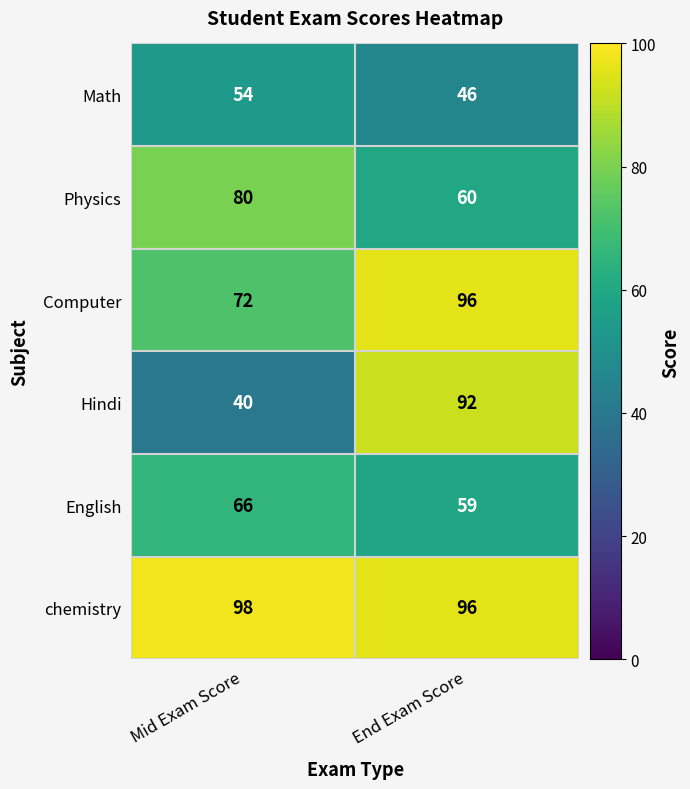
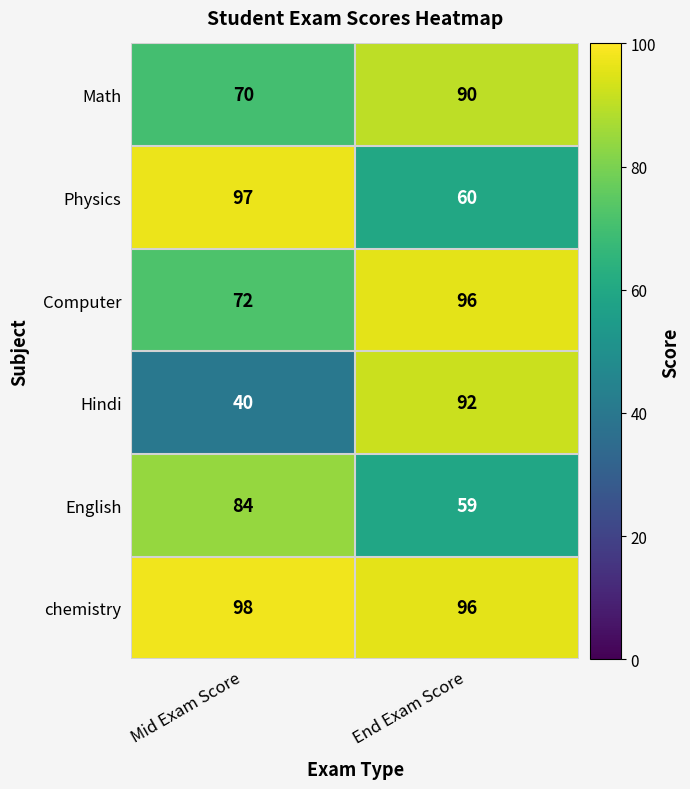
Math, Mid Exam Score: 54 -> 70
Math, End Exam Score: 46 -> 90
Physics, Mid Exam Score: 80 -> 97
English, Mid Exam Score: 66 -> 84
